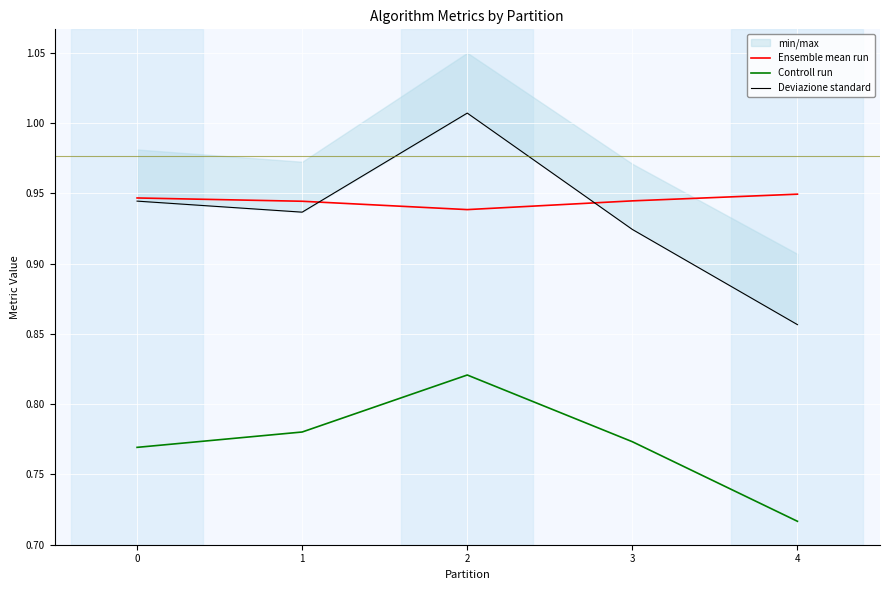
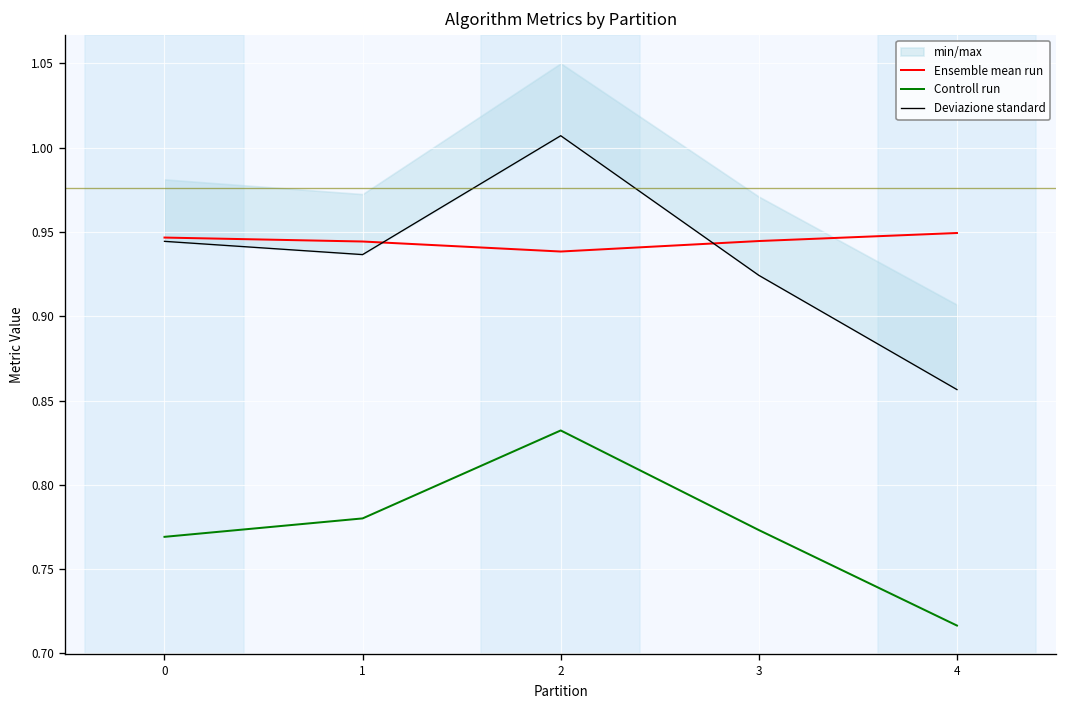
Controll run, 2: 0.821 -> 0.832
